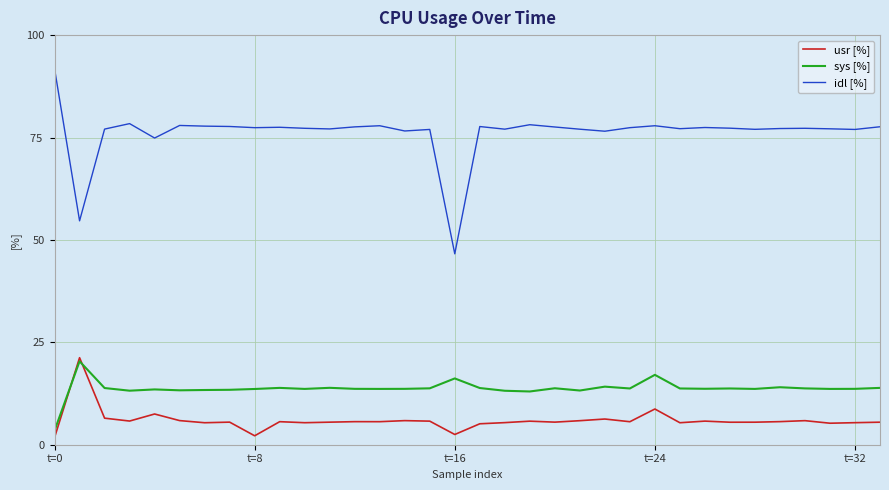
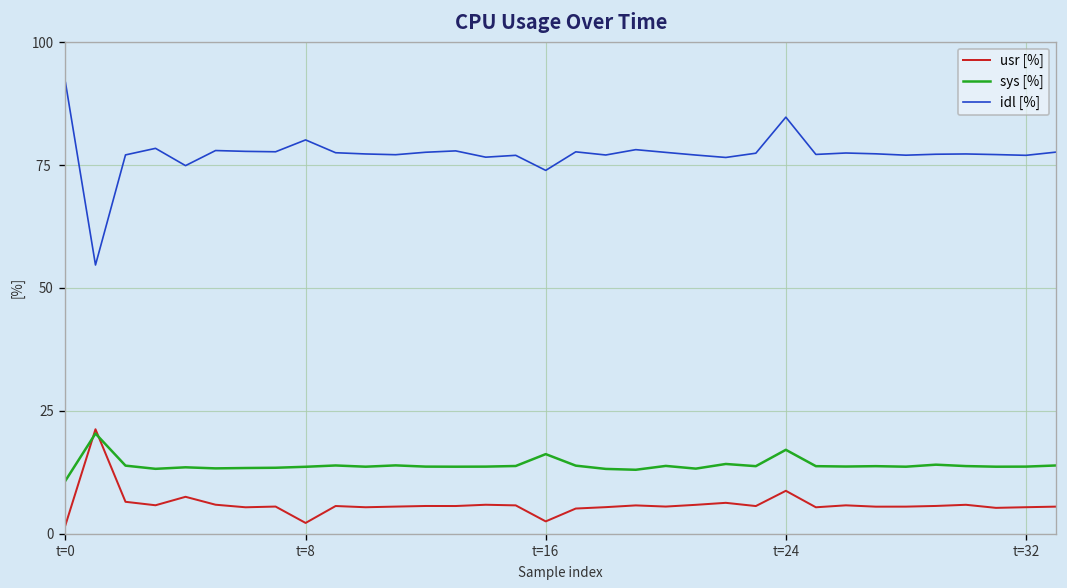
sys [%], t=0: 3 -> 11
idl [%], t=8: 77 -> 80
idl [%], t=16: 47 -> 74
idl [%], t=24: 78 -> 85
